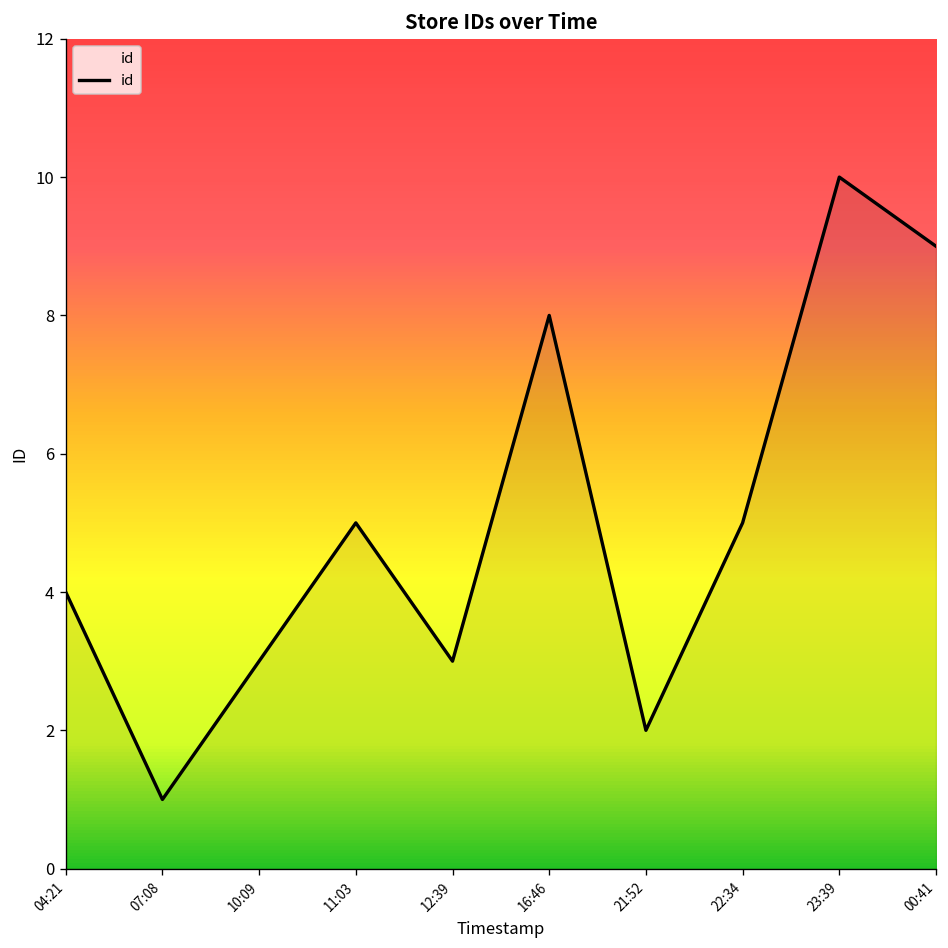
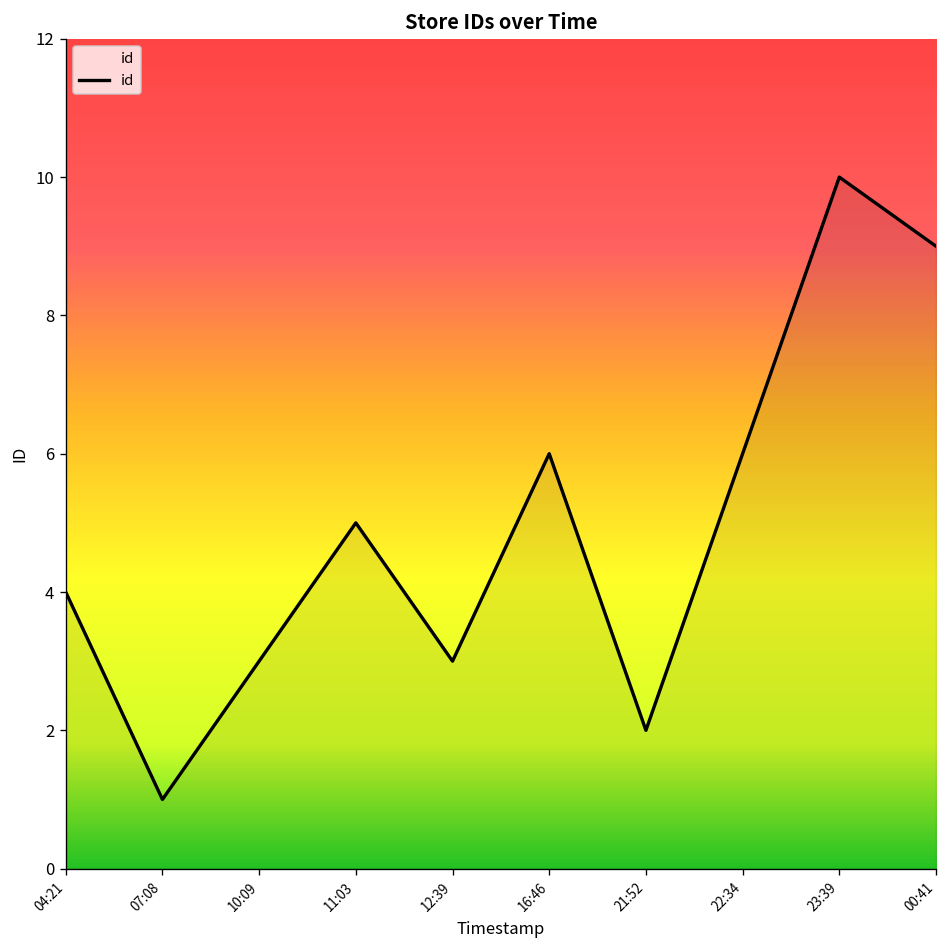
16:46: 8 -> 6
22:34: 5 -> 6
